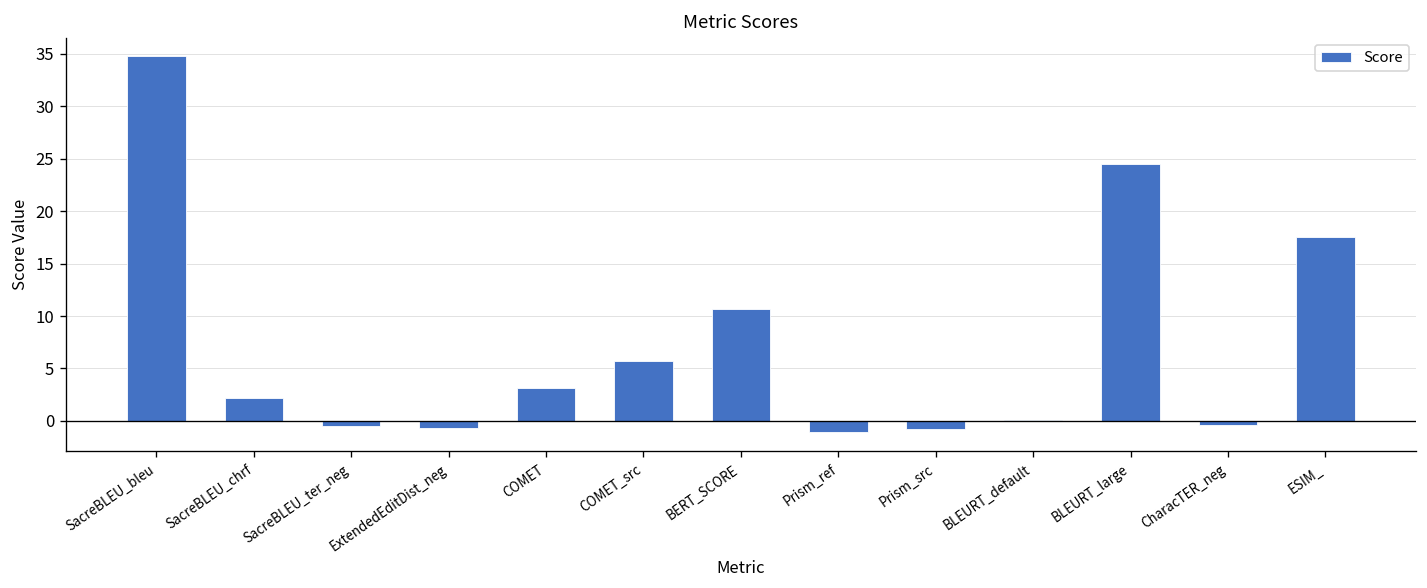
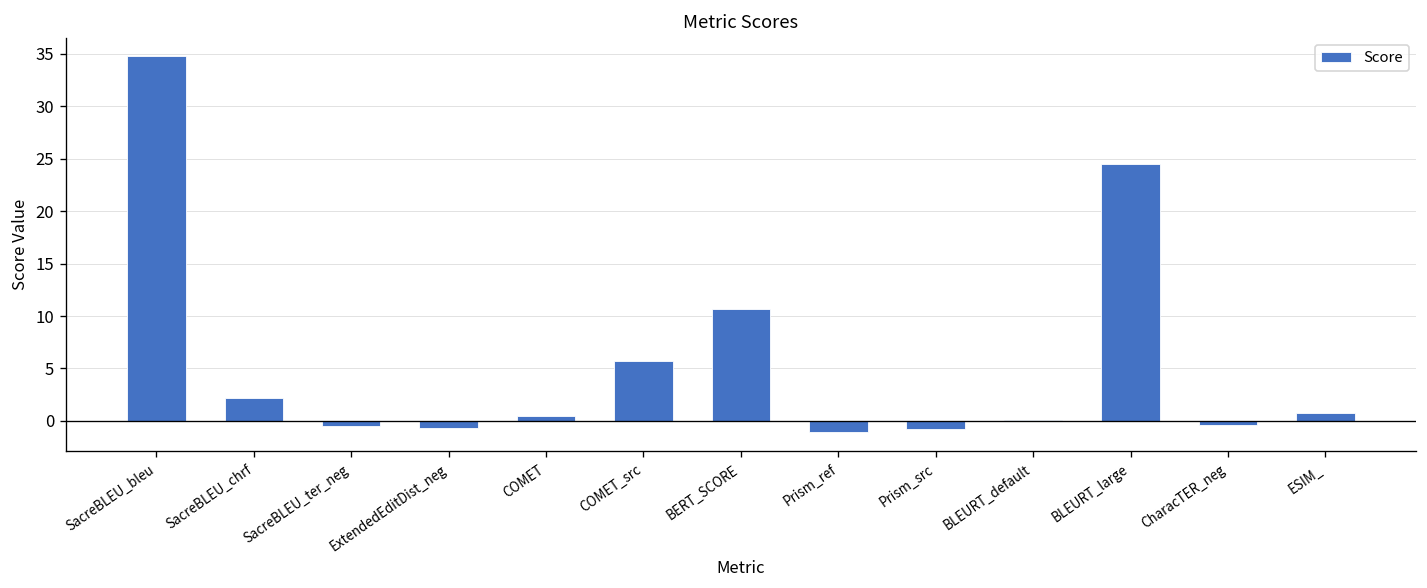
COMET: 3 -> 0
ESIM_: 18 -> 1
